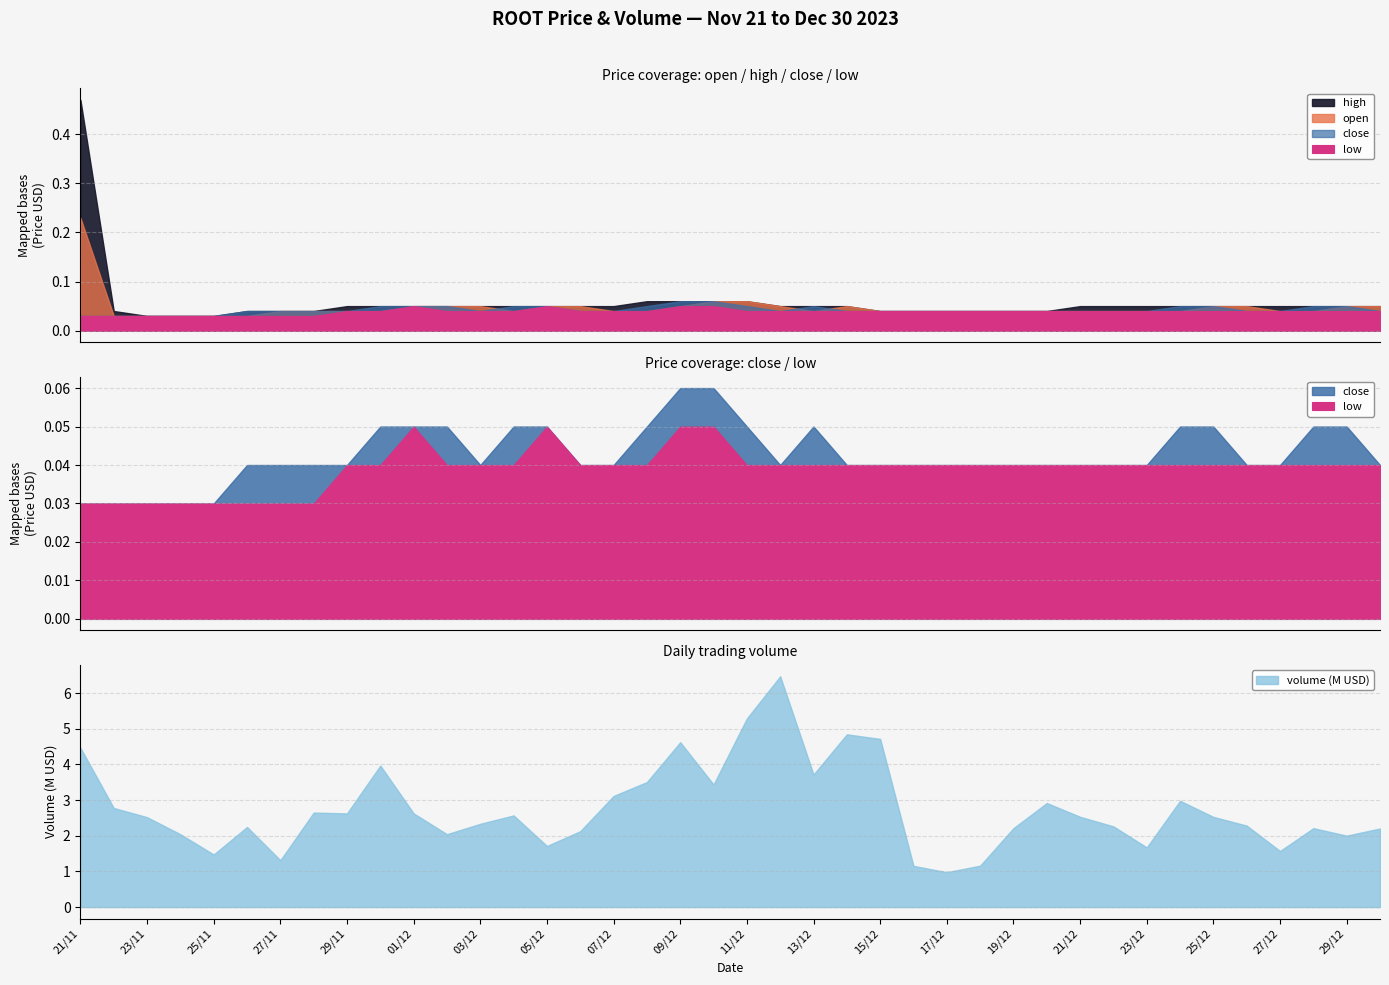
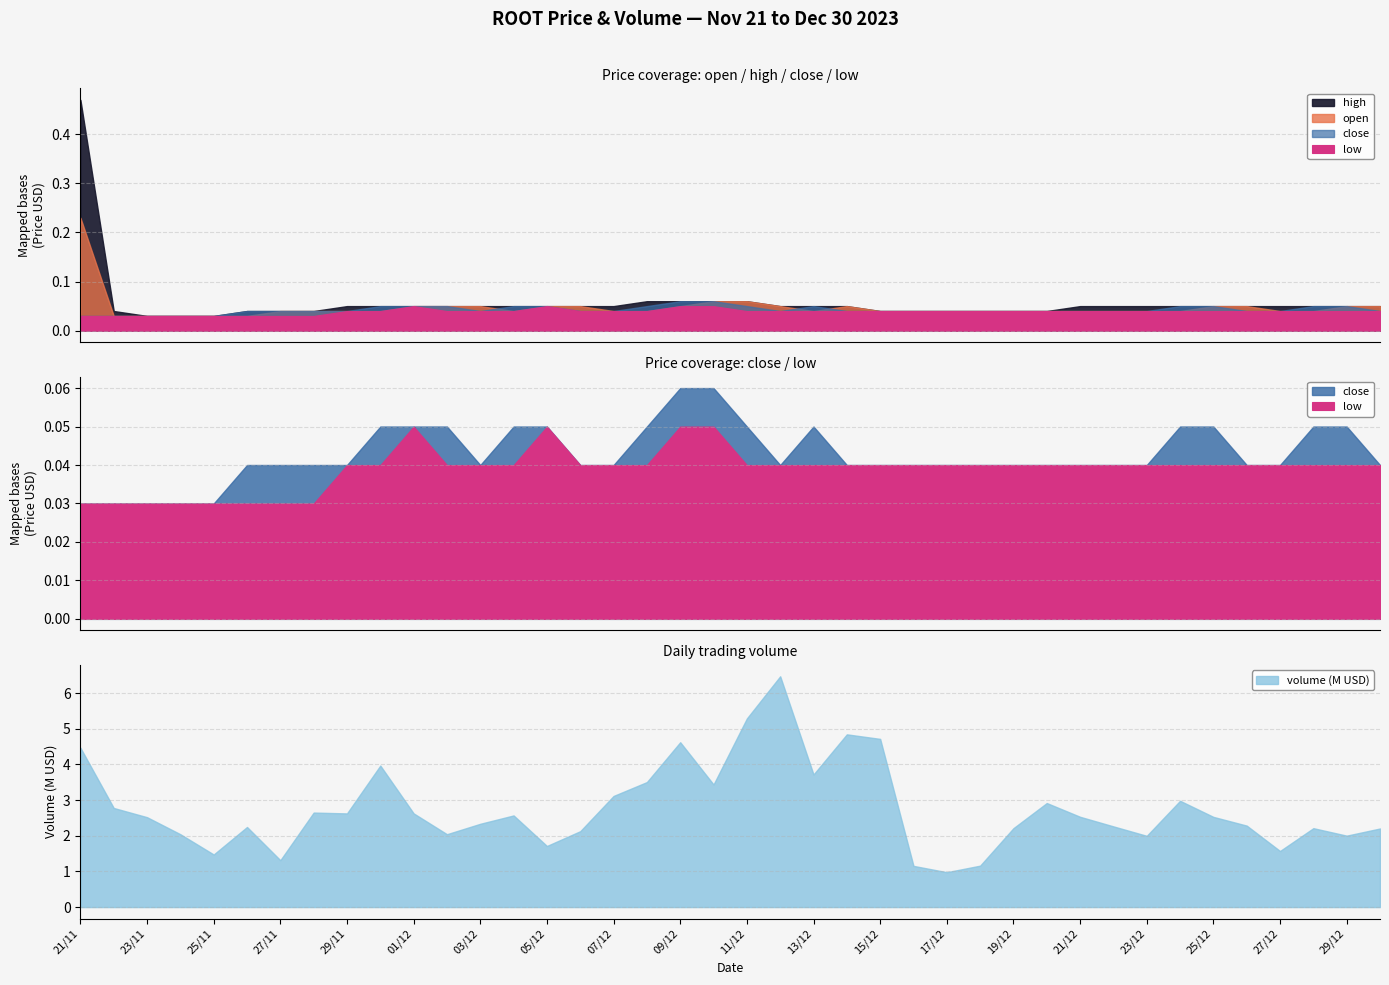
Daily trading volume, 23/12: 1.7 -> 2.0
